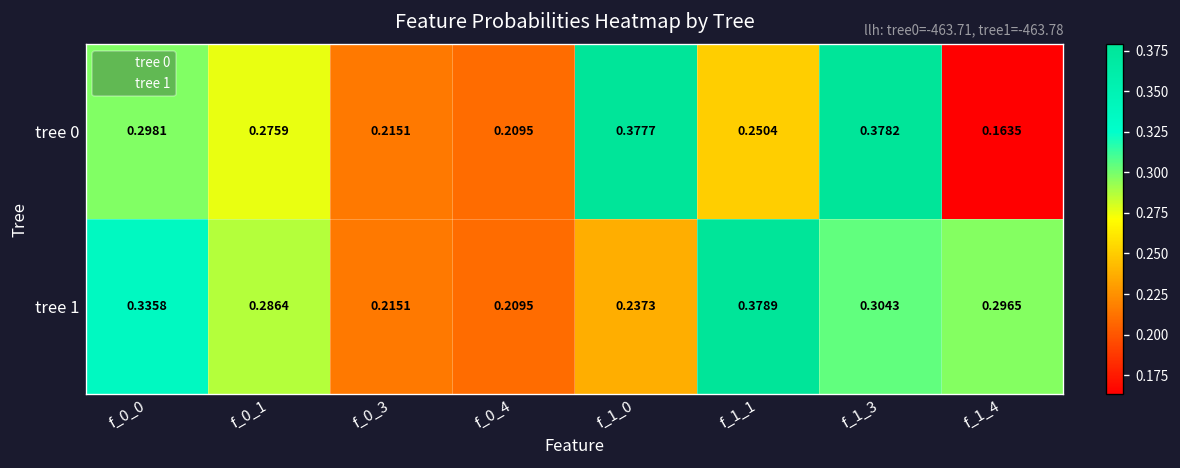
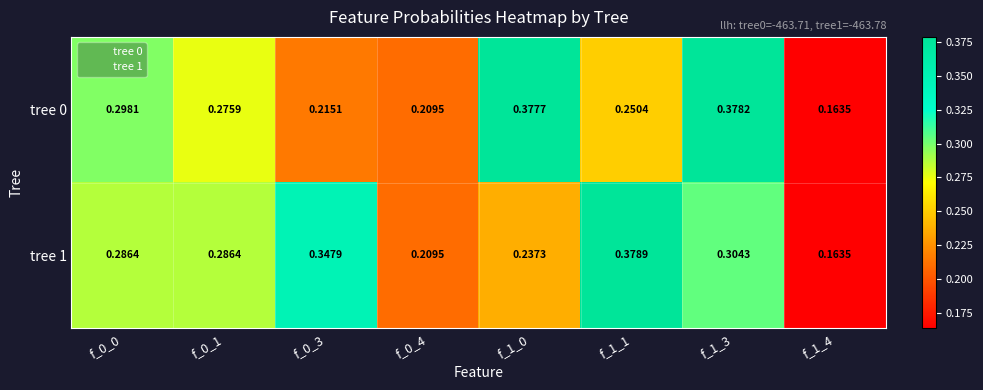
tree 1, f_0_0: 0.3358 -> 0.2864
tree 1, f_0_3: 0.2151 -> 0.3479
tree 1, f_1_4: 0.2965 -> 0.1635
